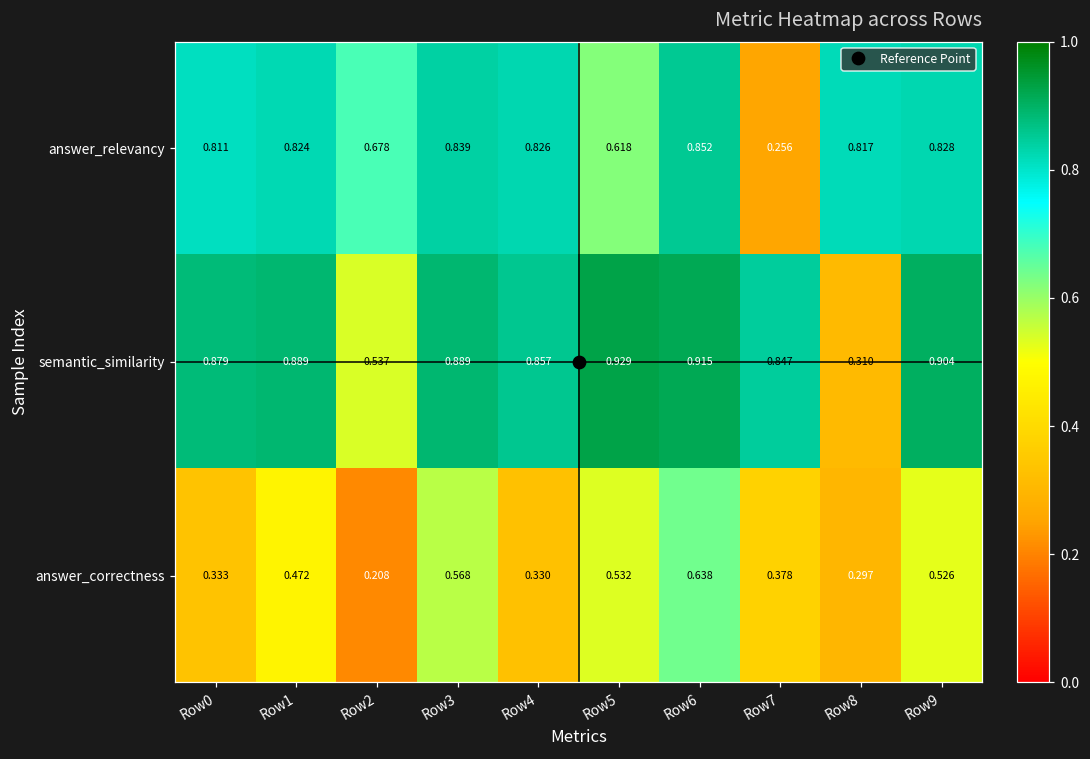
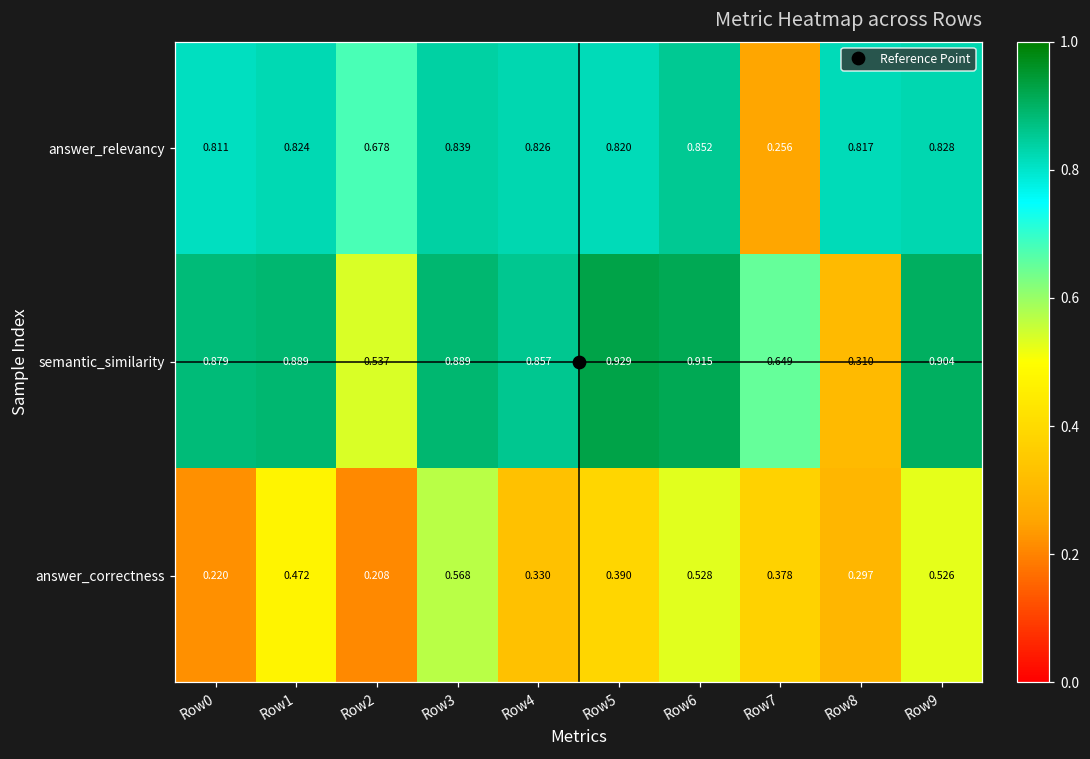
answer_relevancy, Row5: 0.618 -> 0.820
semantic_similarity, Row7: 0.847 -> 0.649
answer_correctness, Row0: 0.333 -> 0.220
answer_correctness, Row5: 0.532 -> 0.390
answer_correctness, Row6: 0.638 -> 0.528
